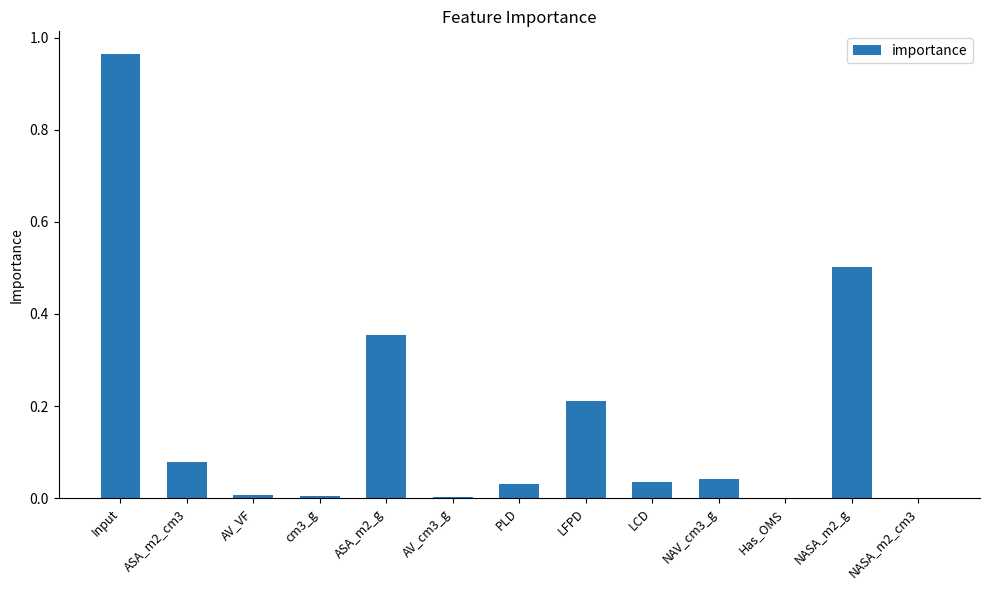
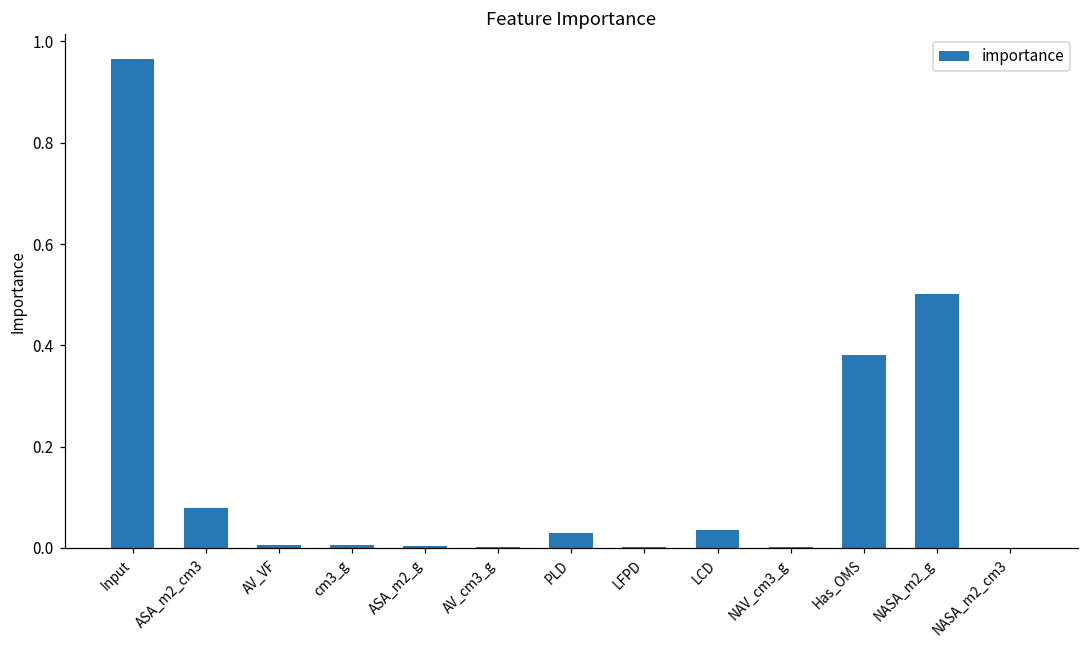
ASA_m2_g: 0.35 -> 0.00
LFPD: 0.21 -> 0.00
NAV_cm3_g: 0.04 -> 0.00
Has_OMS: 0.00 -> 0.38
